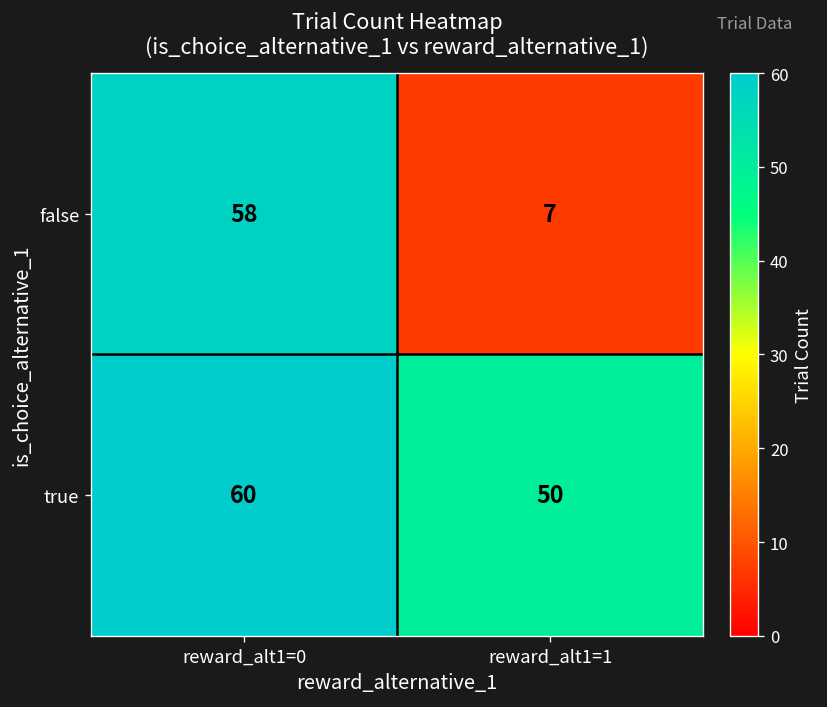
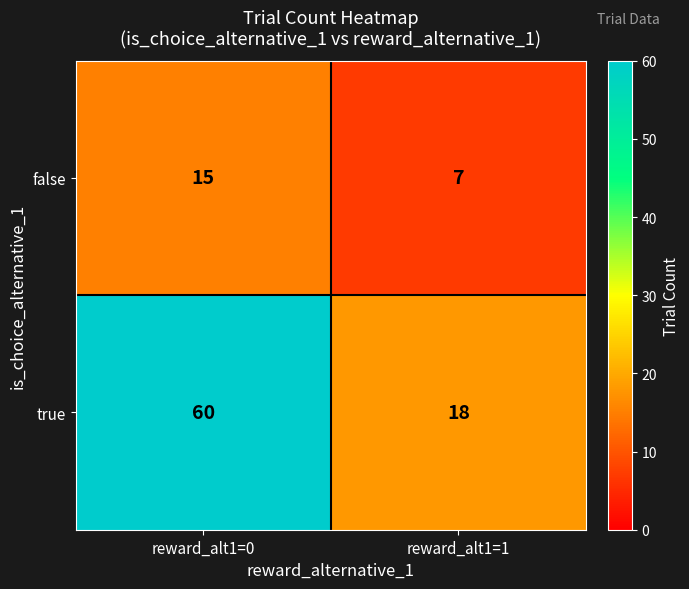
false, reward_alt1=0: 58 -> 15
true, reward_alt1=1: 50 -> 18
